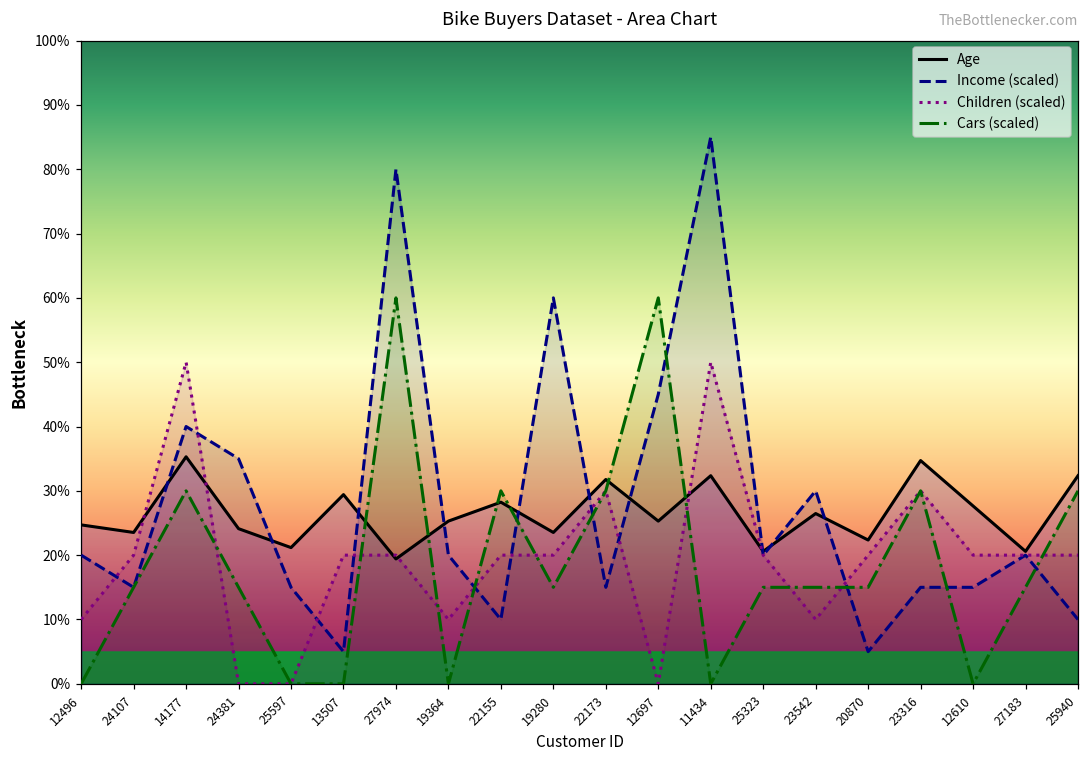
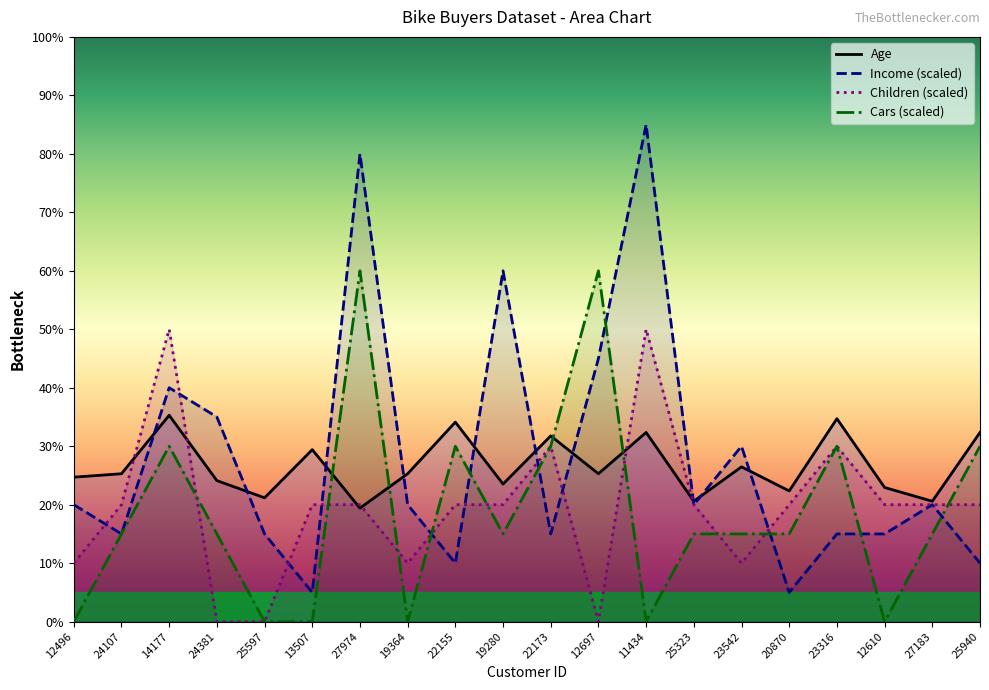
Age, 24107: 24% -> 25%
Age, 22155: 28% -> 34%
Age, 12610: 28% -> 23%
